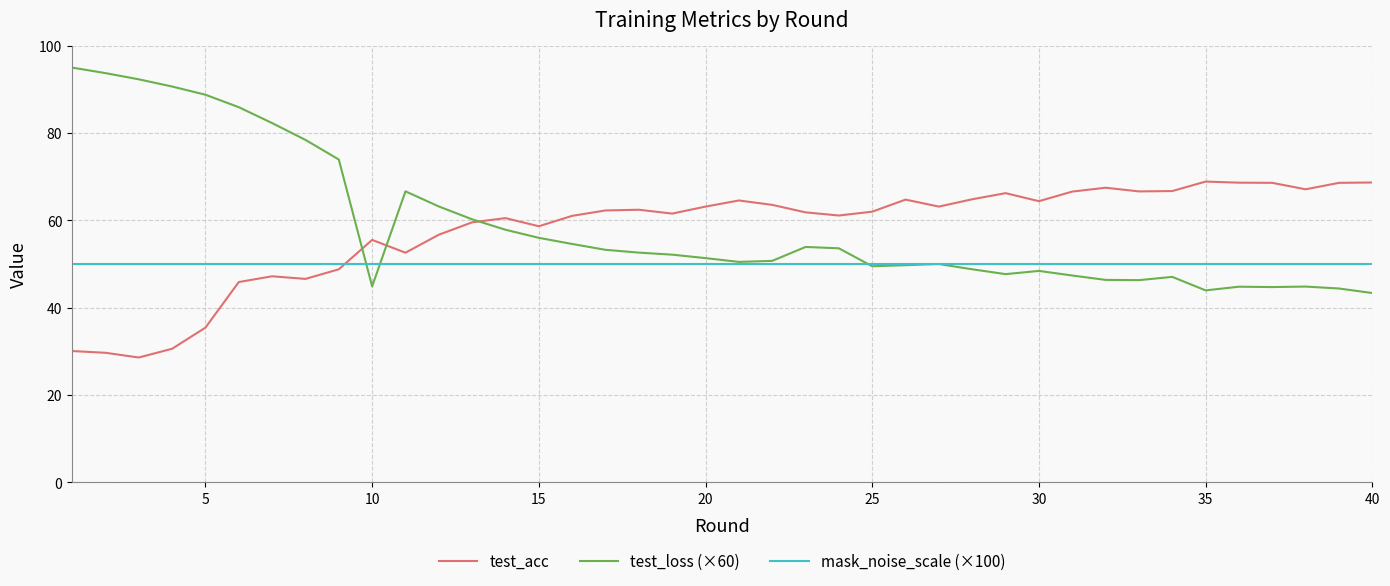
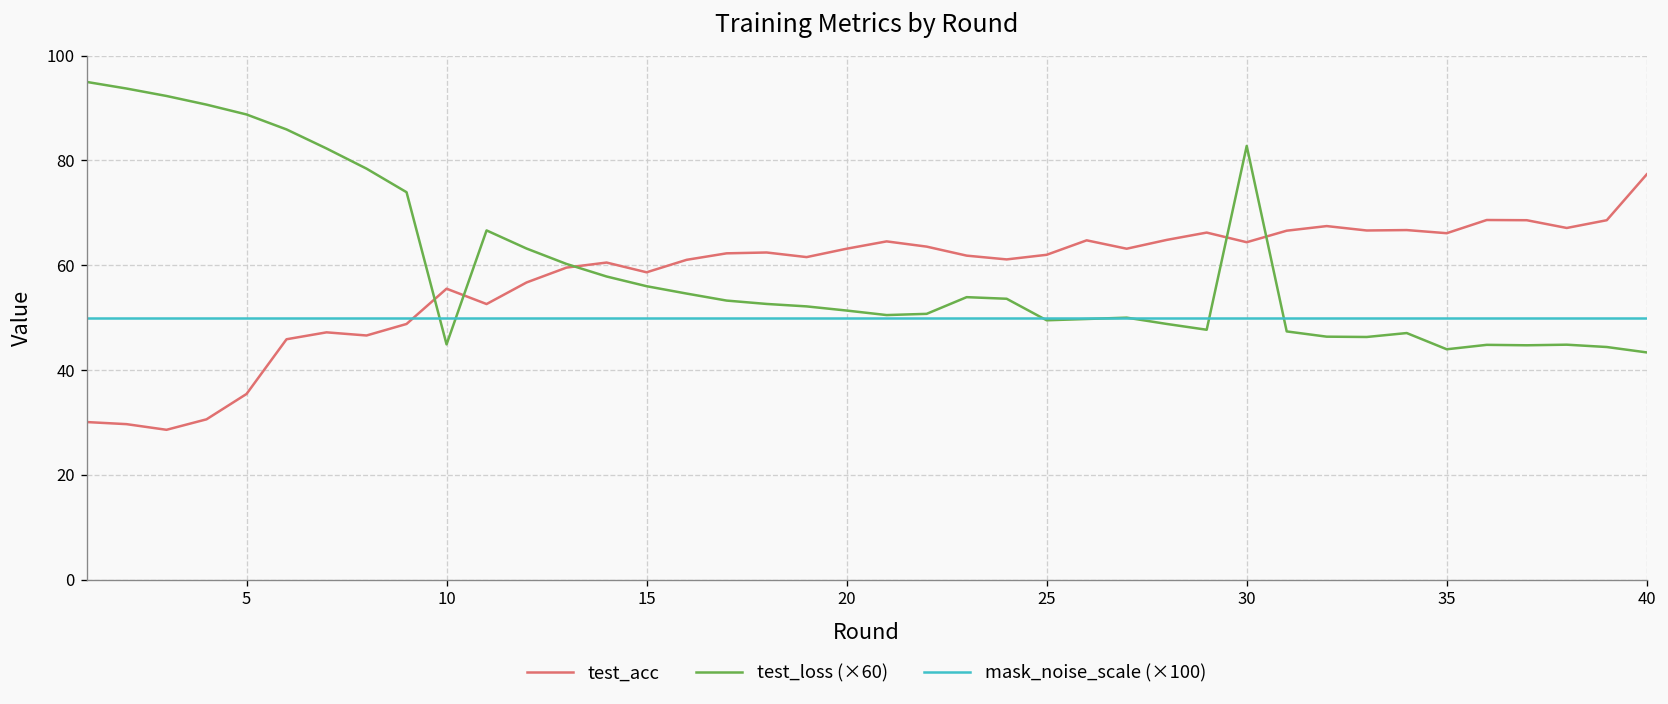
test_loss (×60), 30: 48 -> 83
test_acc, 35: 69 -> 66
test_acc, 40: 69 -> 77
